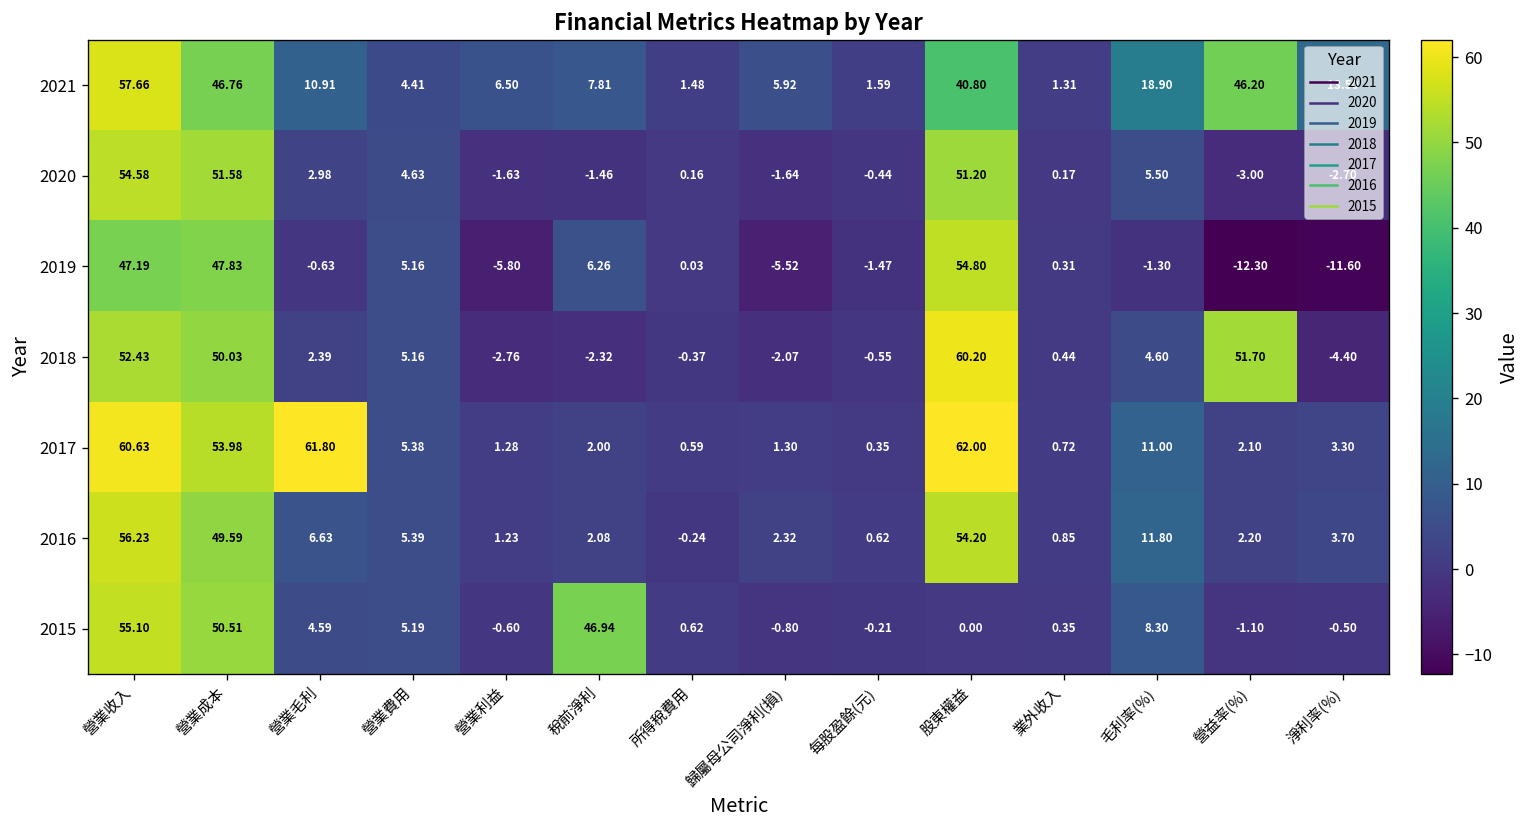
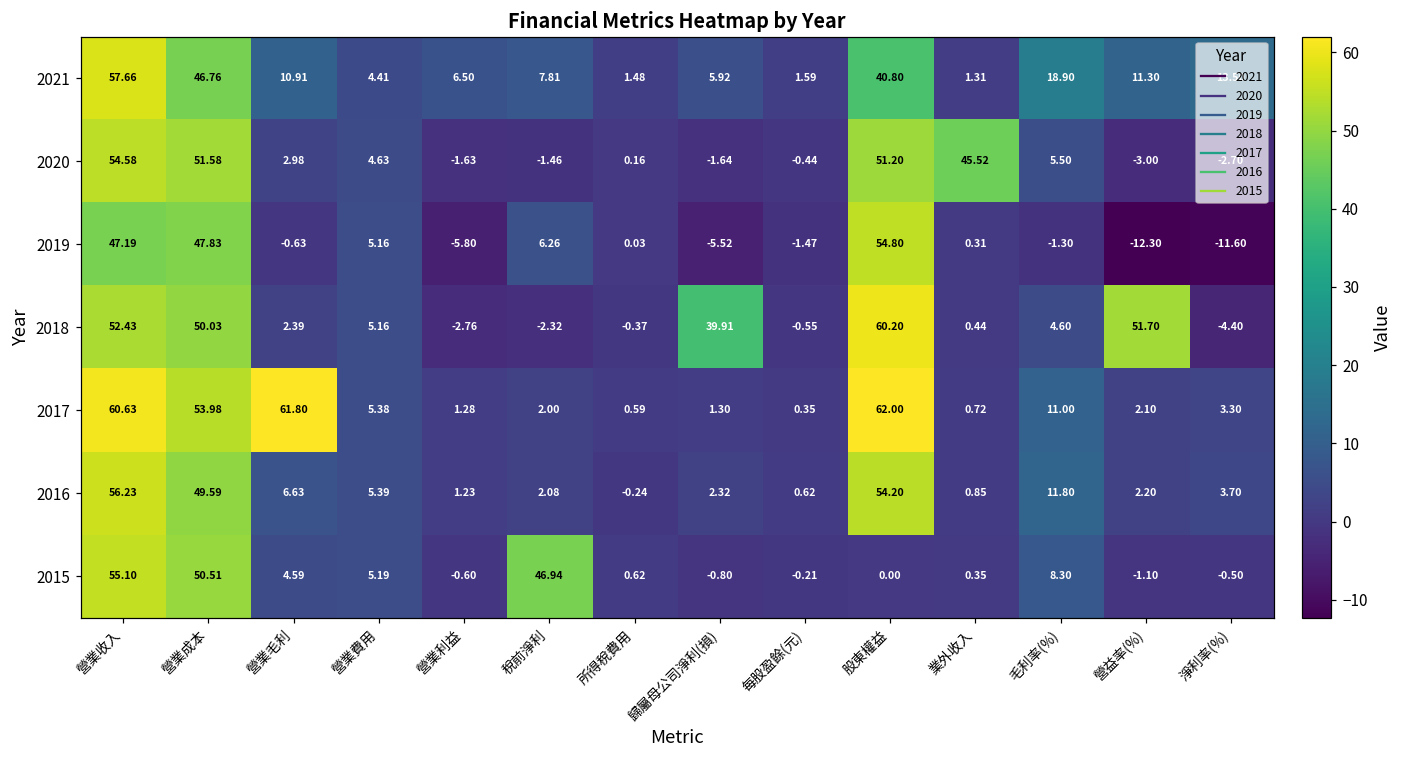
2021, 營益率(%): 46.20 -> 11.30
2020, 業外收入: 0.17 -> 45.52
2018, 歸屬母公司淨利(損): -2.07 -> 39.91
